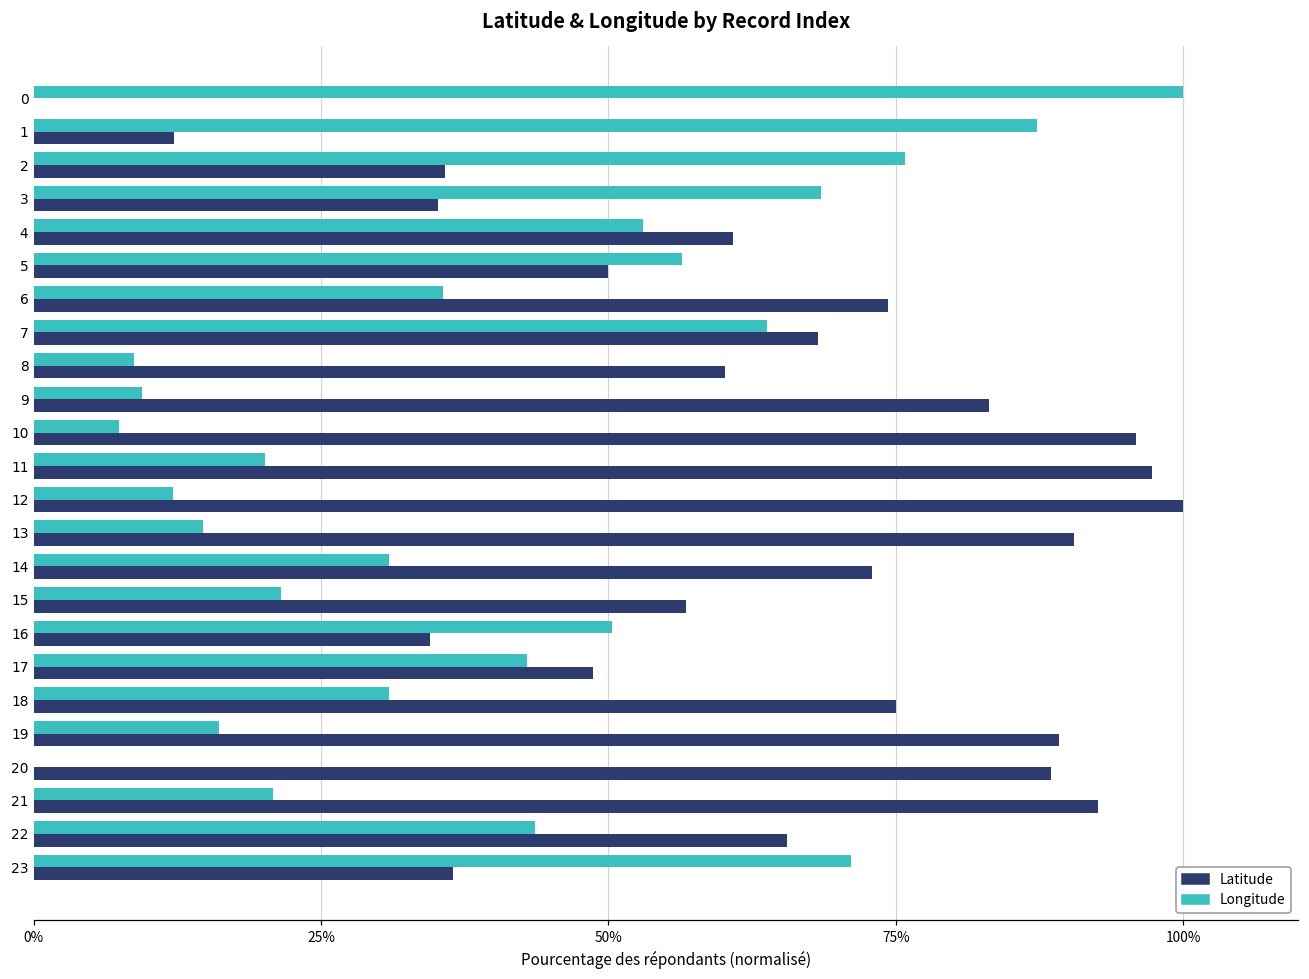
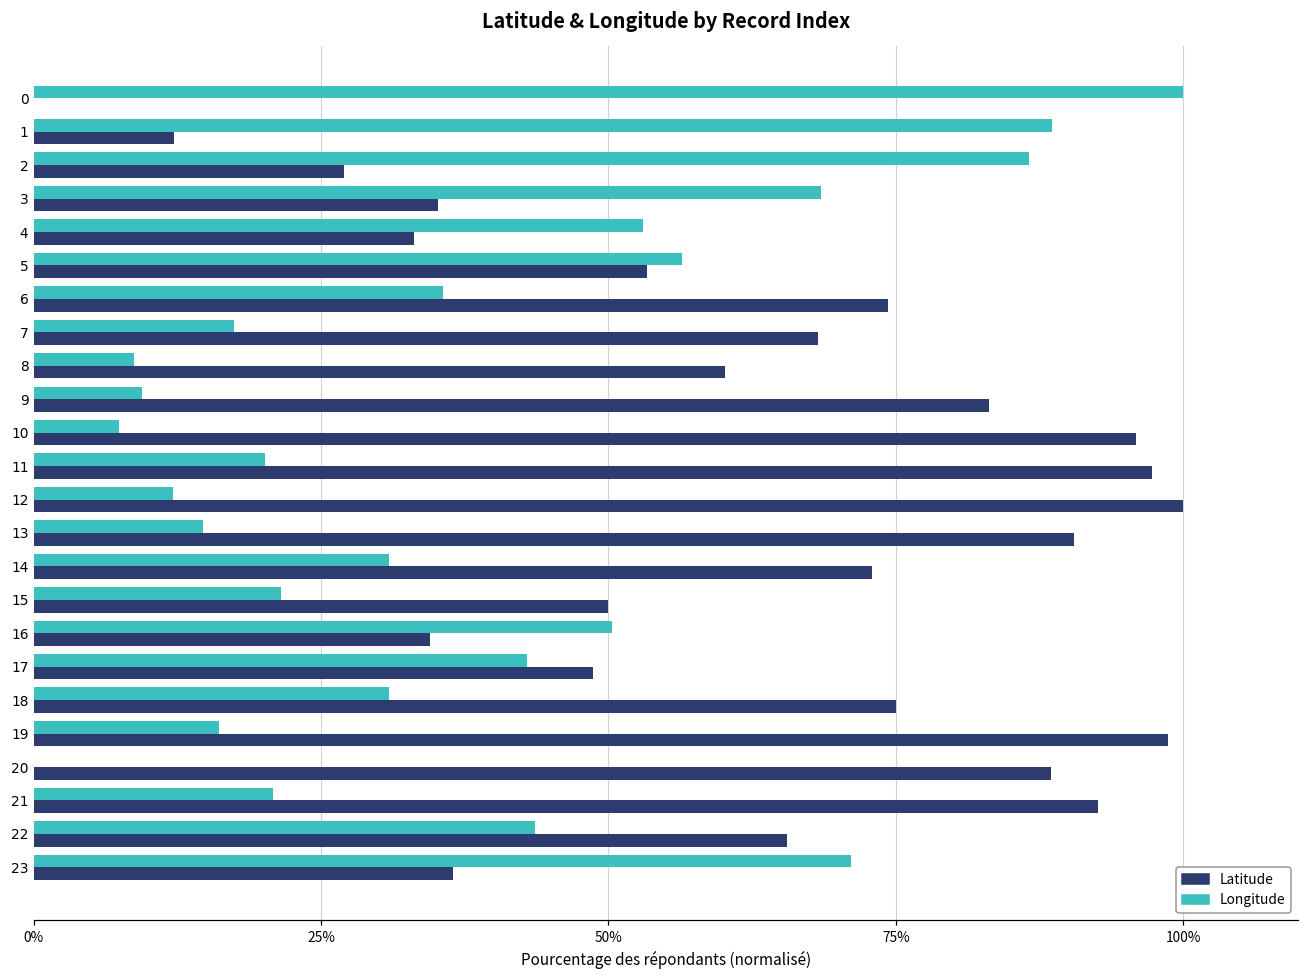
Longitude, 1: 87.2% -> 88.6%
Longitude, 2: 75.8% -> 86.6%
Latitude, 2: 35.8% -> 27.0%
Latitude, 4: 60.8% -> 33.1%
Latitude, 5: 50.0% -> 53.4%
Longitude, 7: 63.8% -> 17.4%
Latitude, 15: 56.8% -> 50.0%
Latitude, 19: 89.2% -> 98.6%
